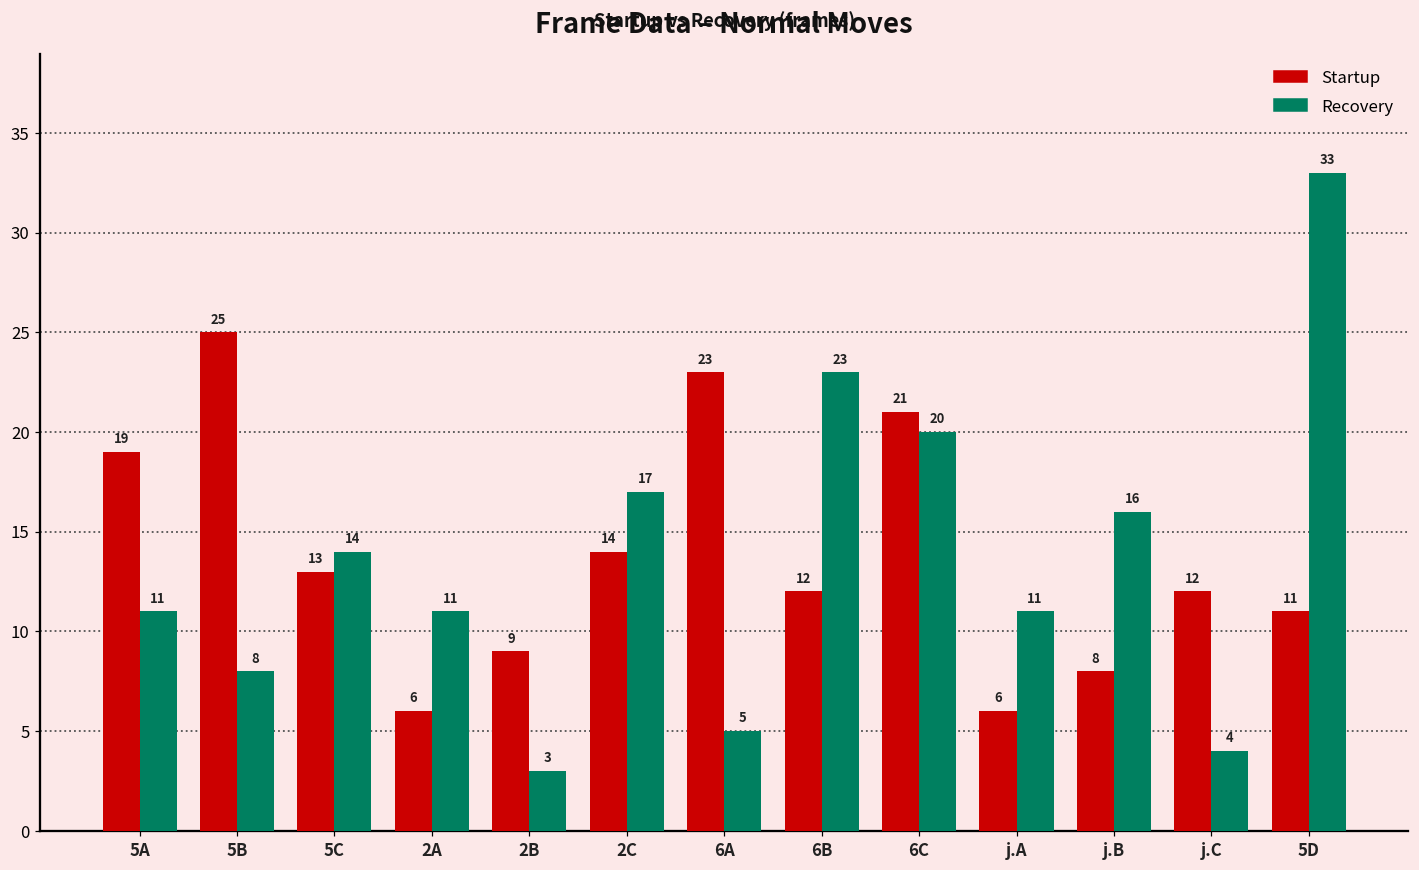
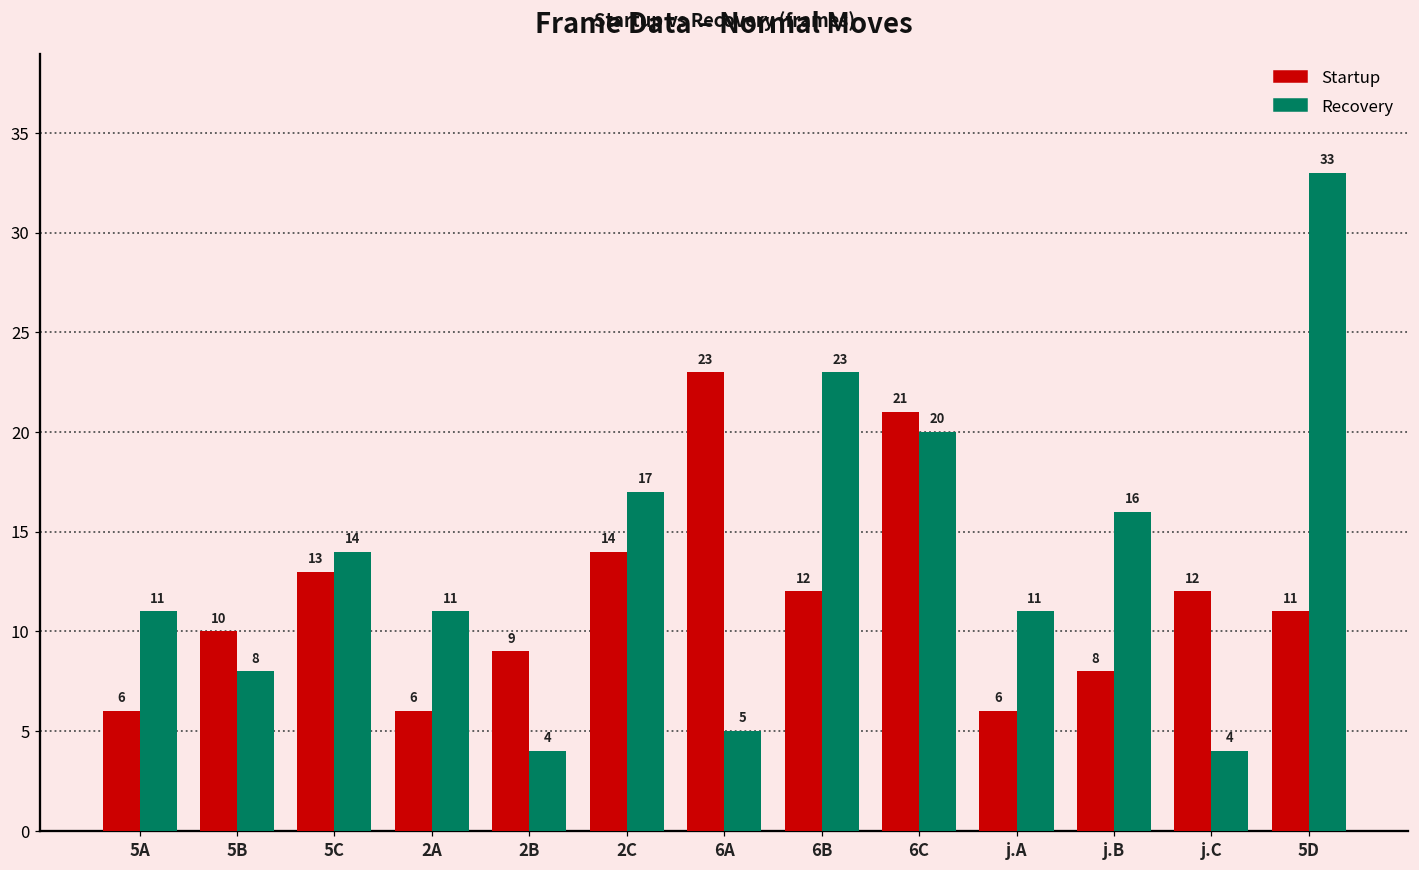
Startup, 5A: 19 -> 6
Startup, 5B: 25 -> 10
Recovery, 2B: 3 -> 4
